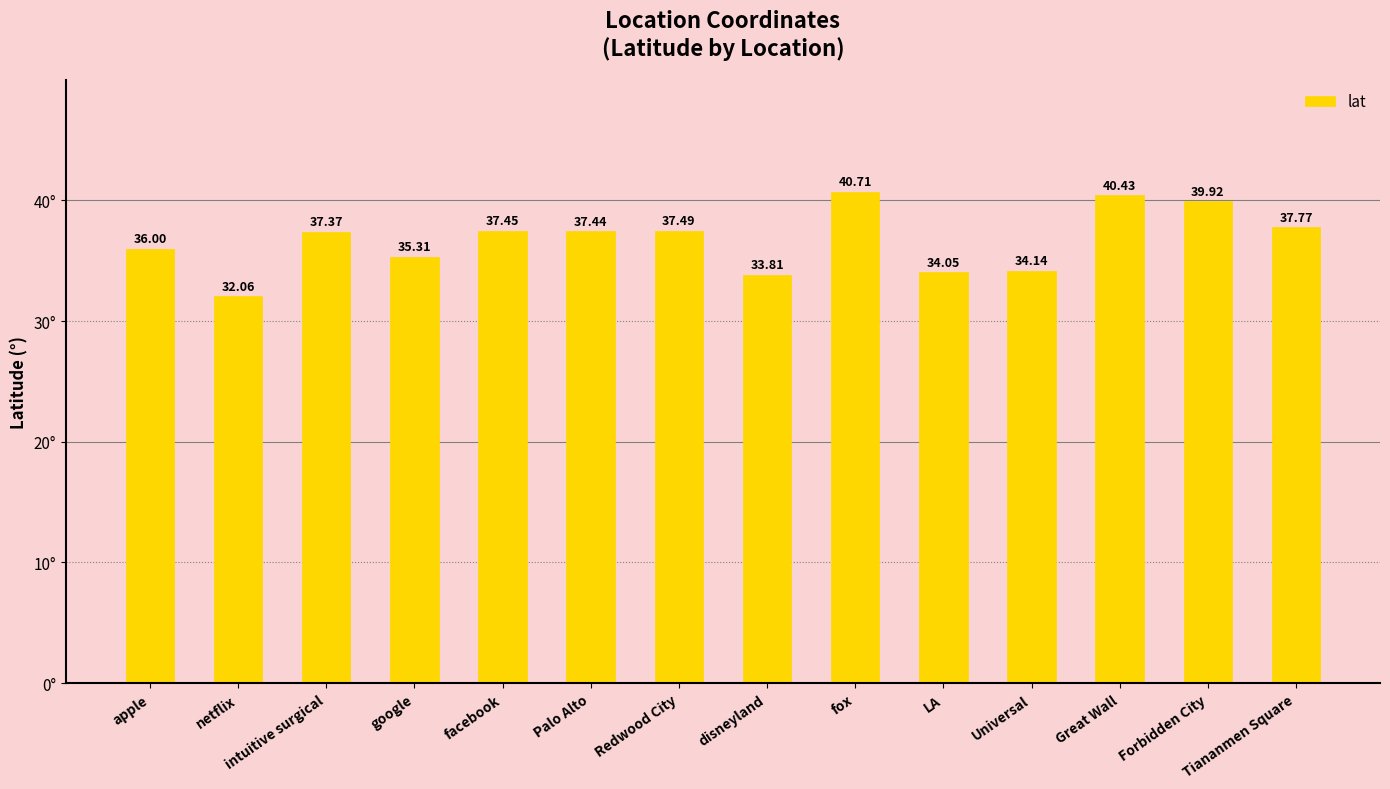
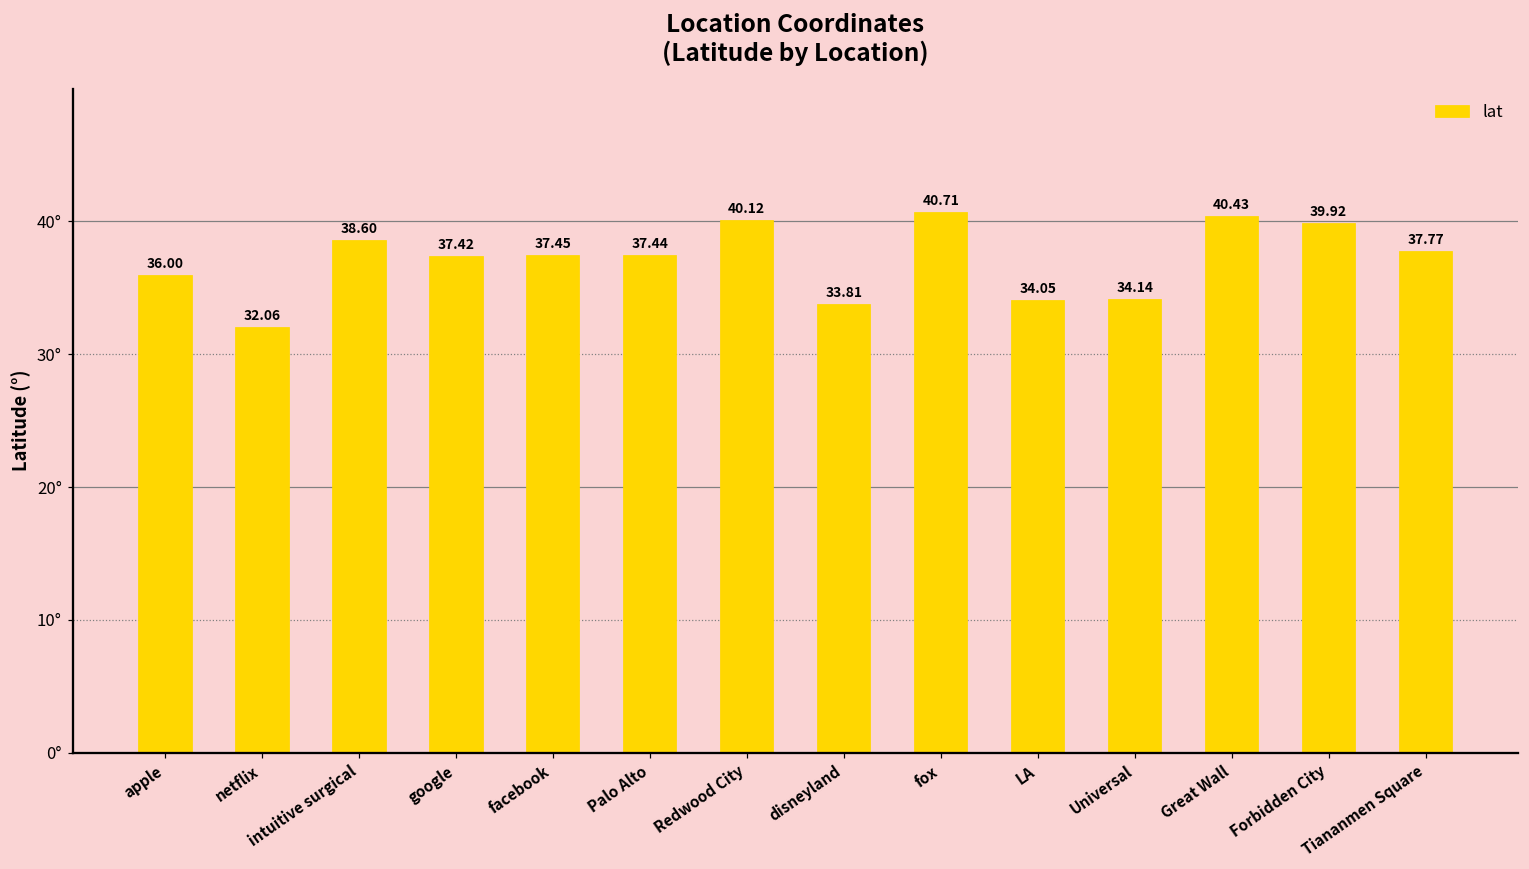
intuitive surgical: 37.37 -> 38.60
google: 35.31 -> 37.42
Redwood City: 37.49 -> 40.12
